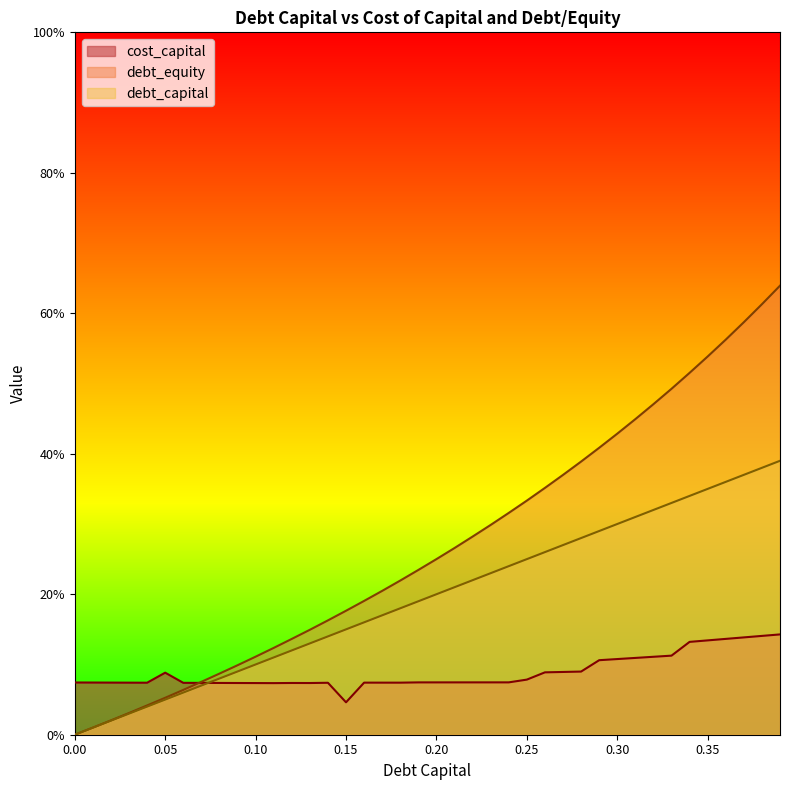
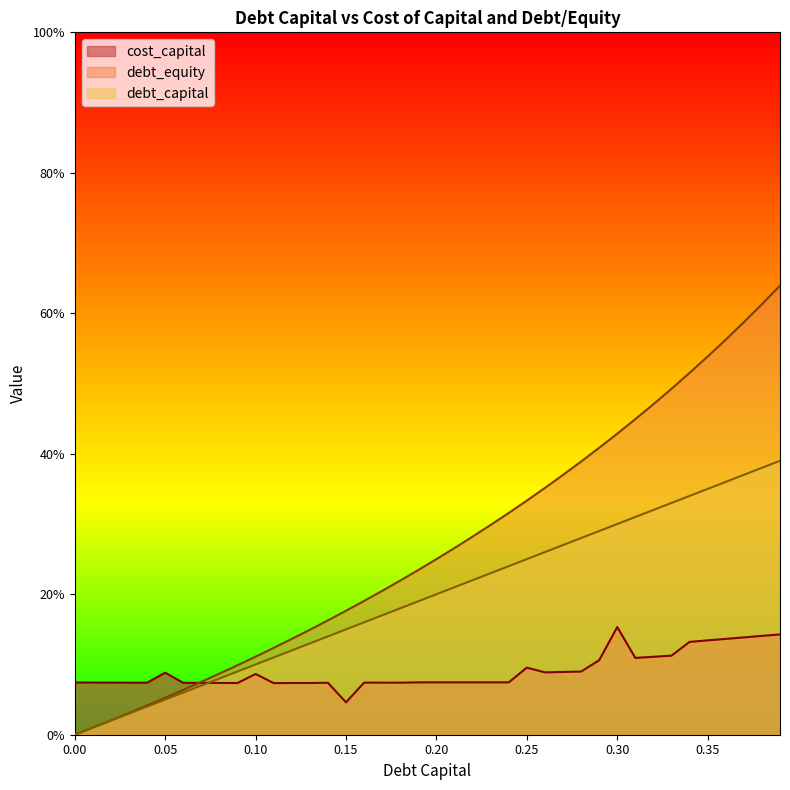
cost_capital, 0.10: 7% -> 9%
cost_capital, 0.25: 8% -> 10%
cost_capital, 0.30: 11% -> 15%
